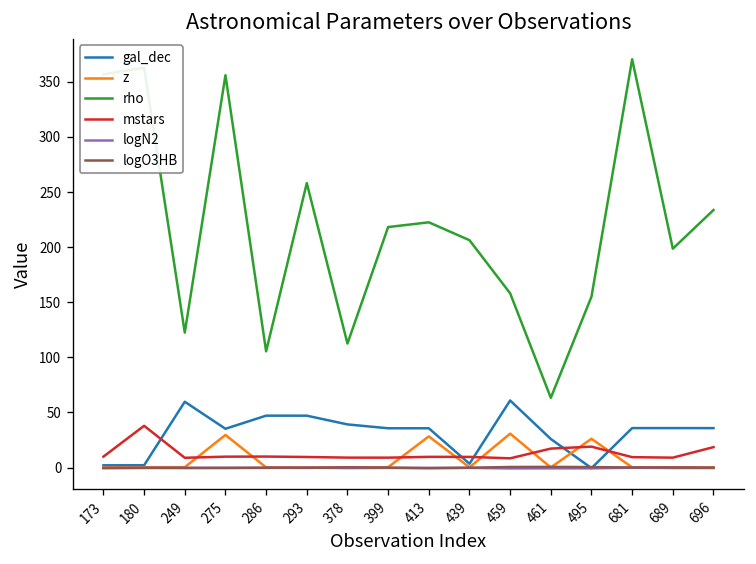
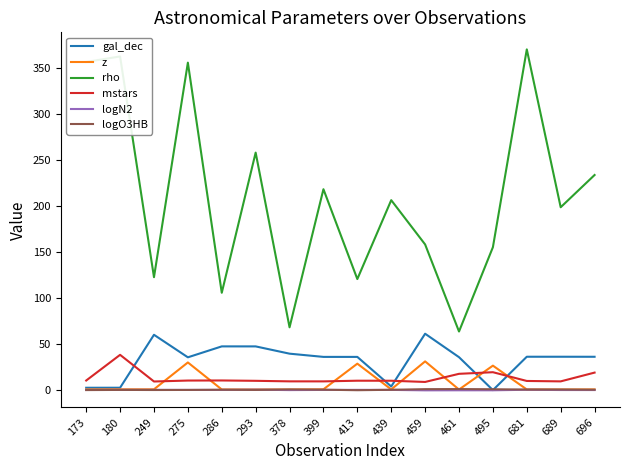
rho, 378: 110 -> 70
rho, 413: 220 -> 120
gal_dec, 461: 30 -> 40
